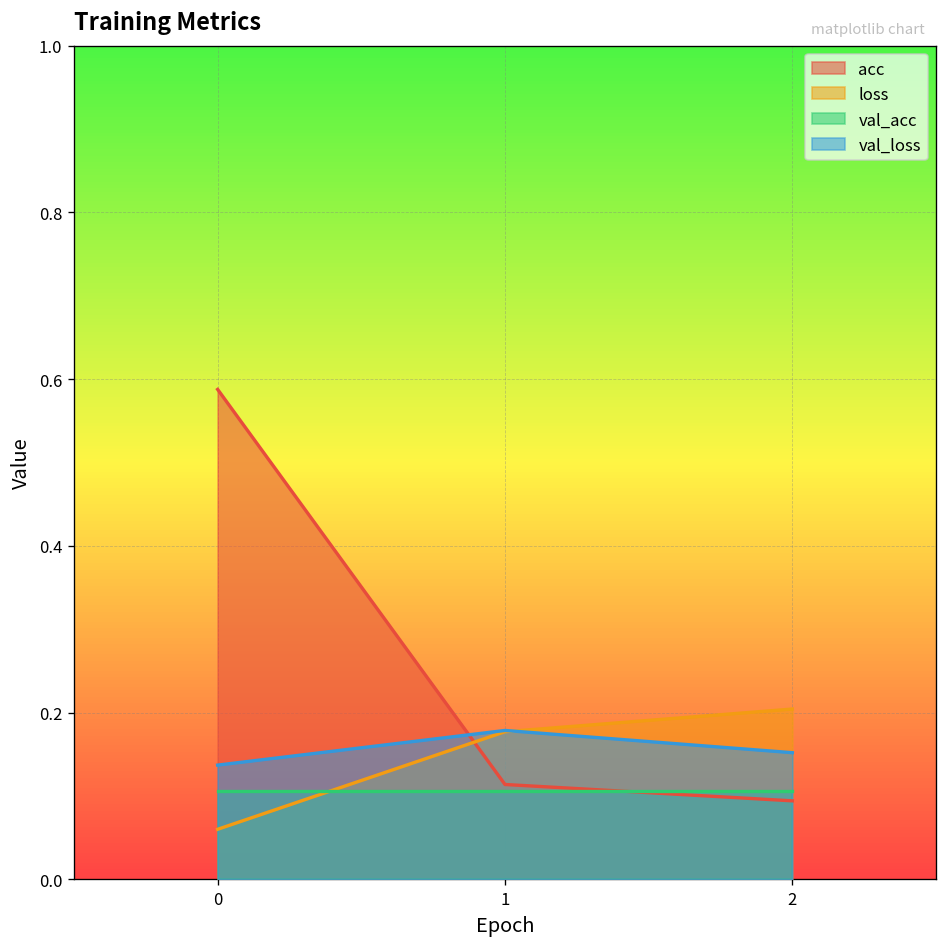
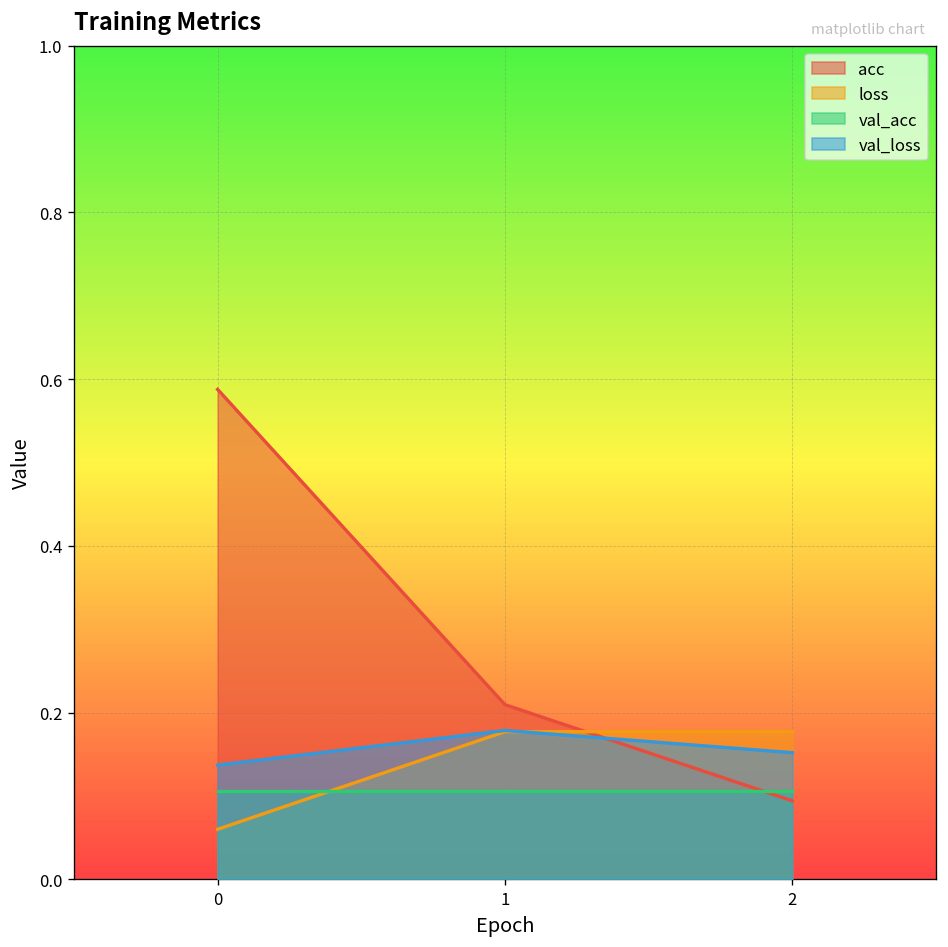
acc, 1: 0.11 -> 0.21
loss, 2: 0.20 -> 0.18
